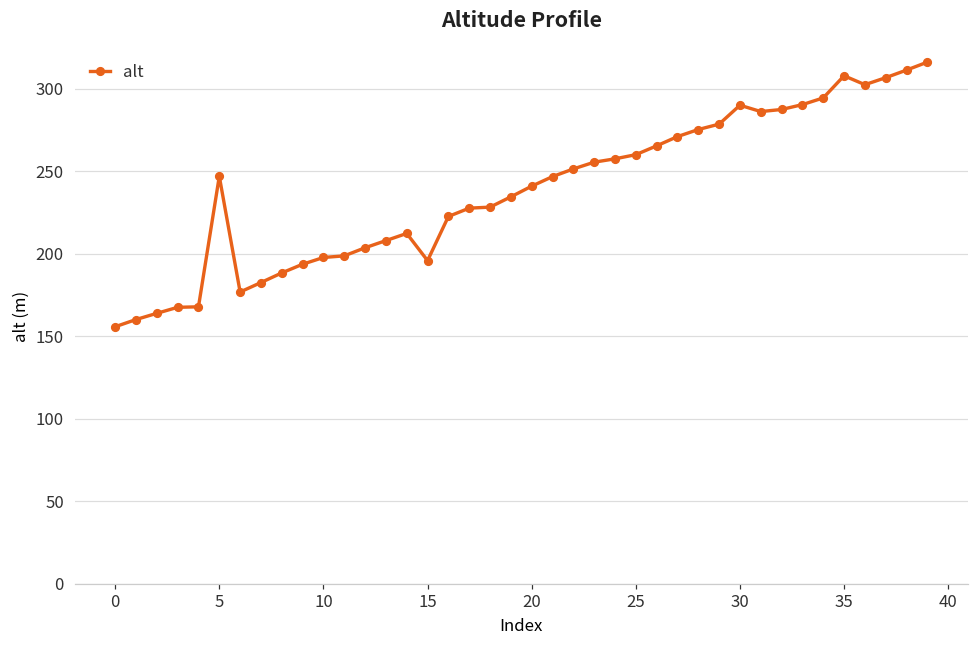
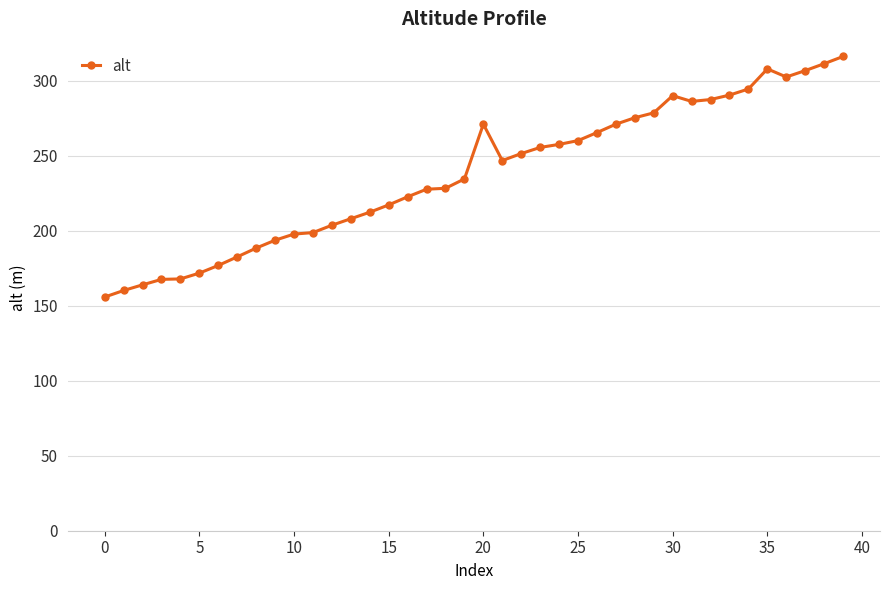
5: 247 -> 172
15: 196 -> 217
20: 241 -> 271
